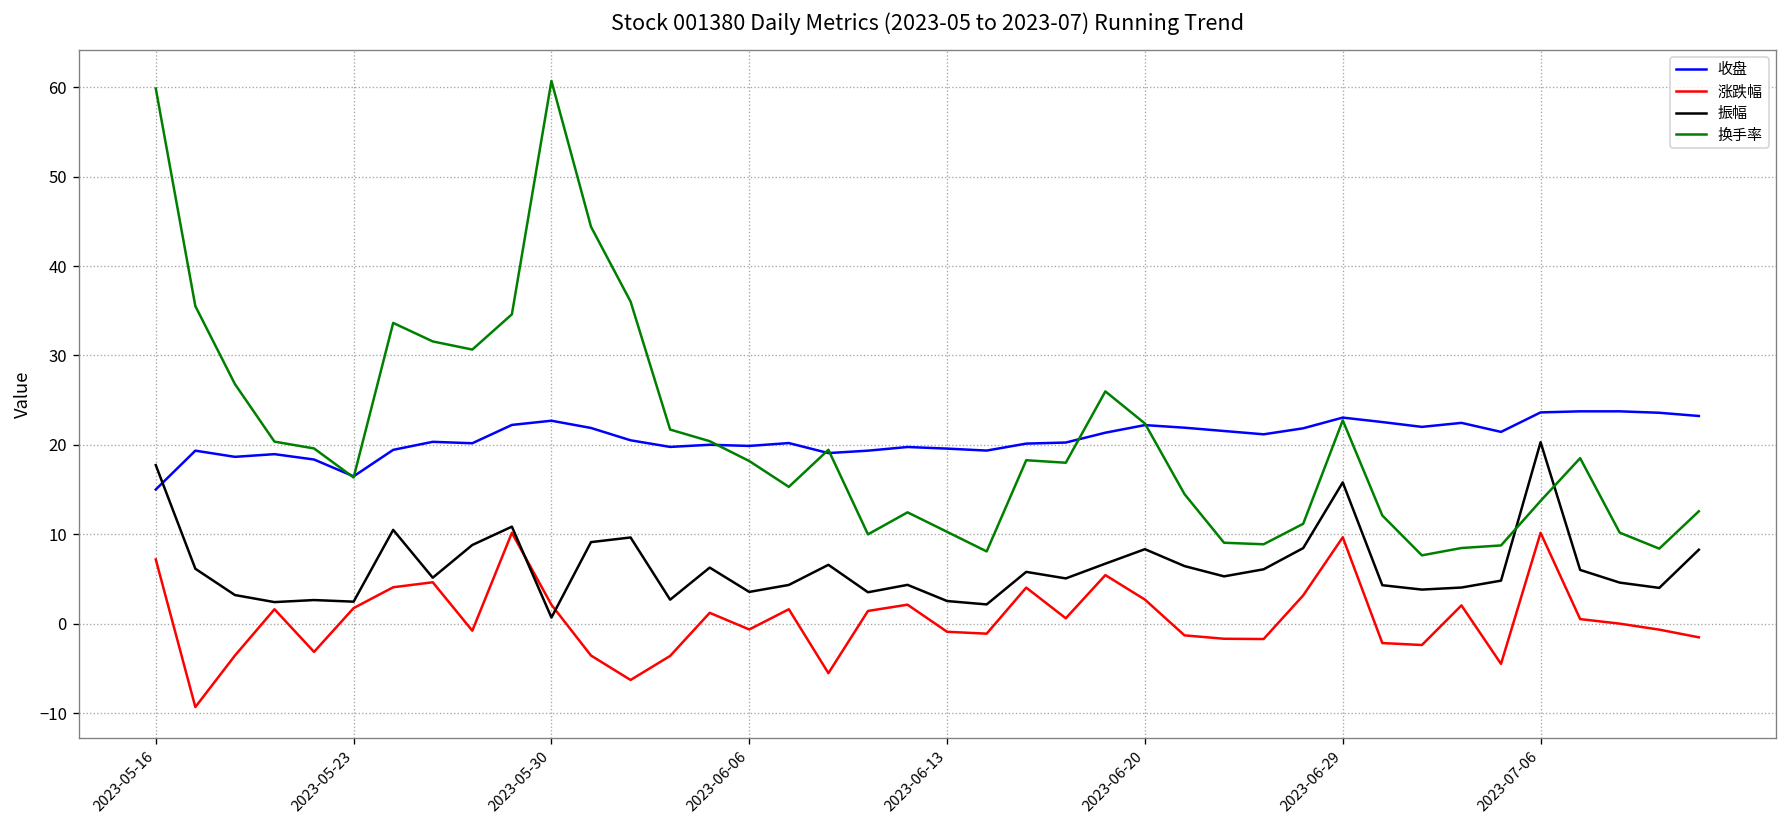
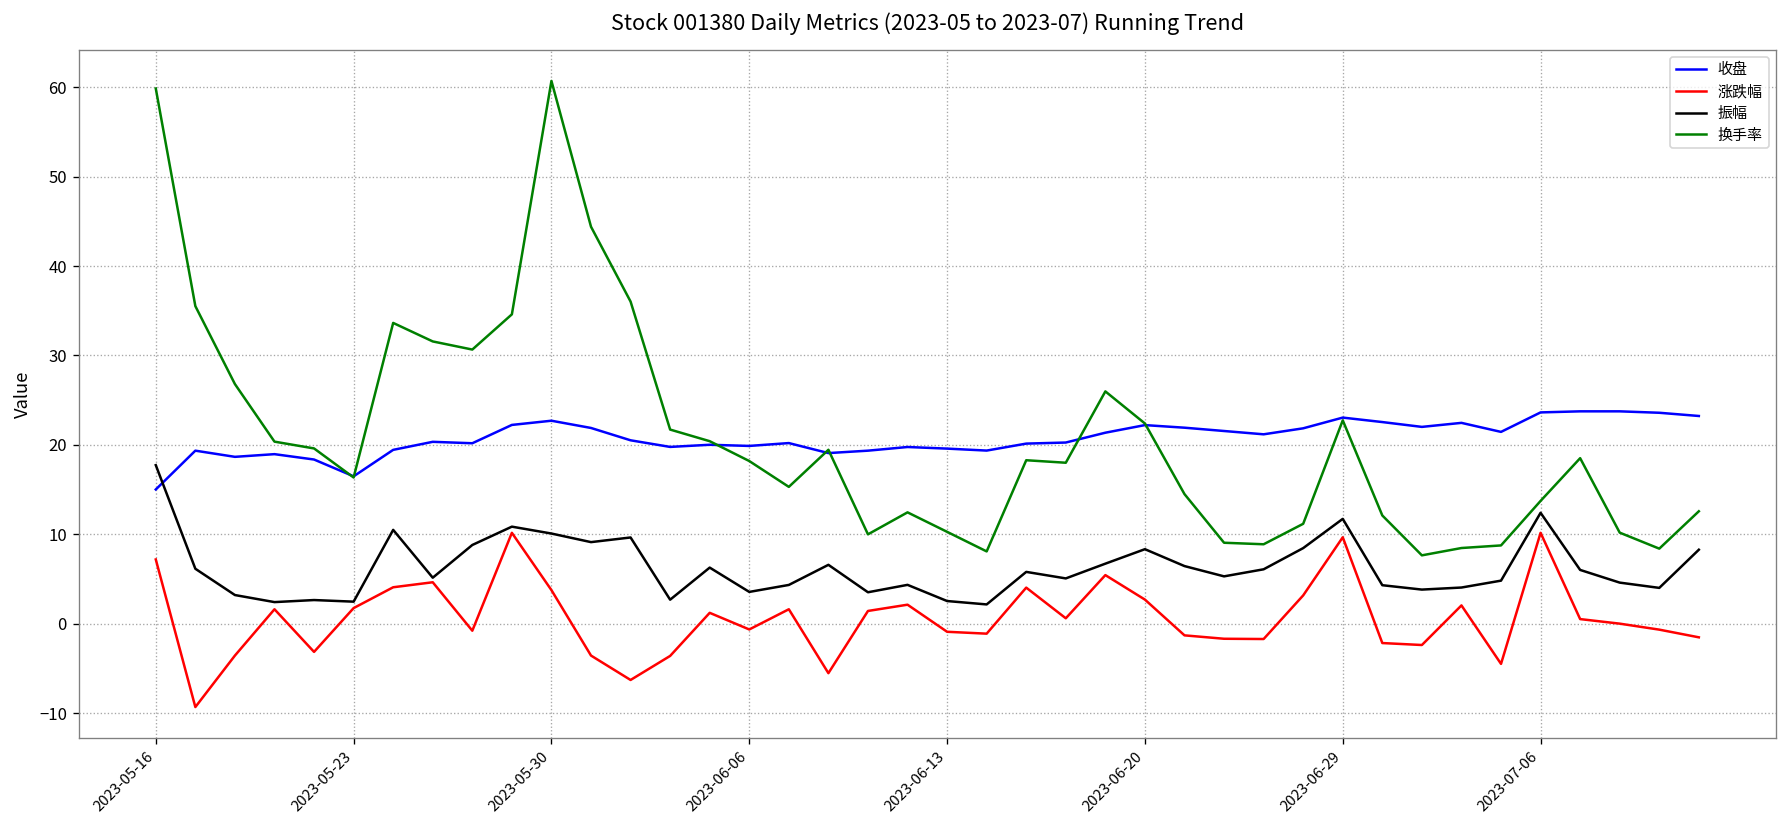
涨跌幅, 2023-05-30: 2 -> 4
振幅, 2023-05-30: 1 -> 10
振幅, 2023-06-29: 16 -> 12
振幅, 2023-07-06: 20 -> 12
